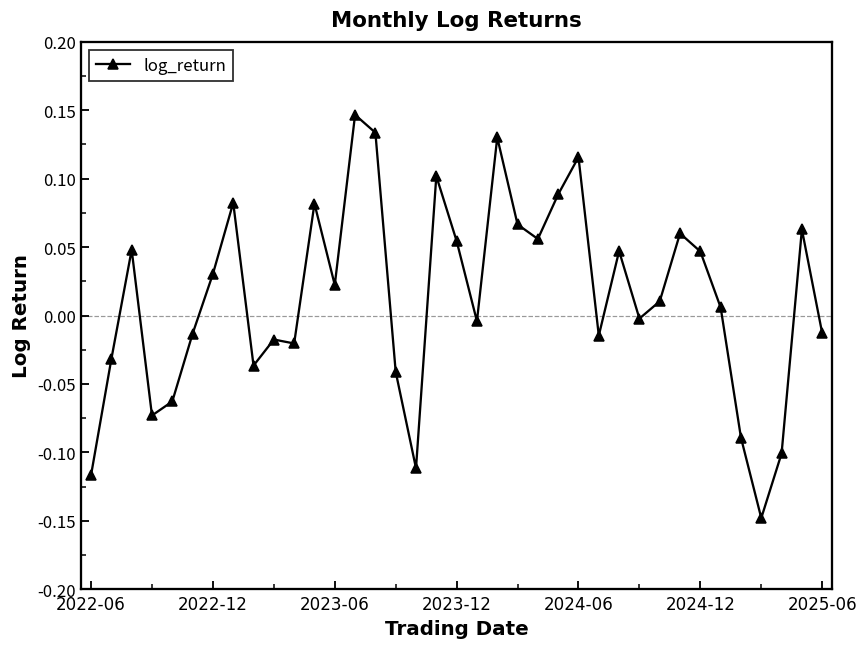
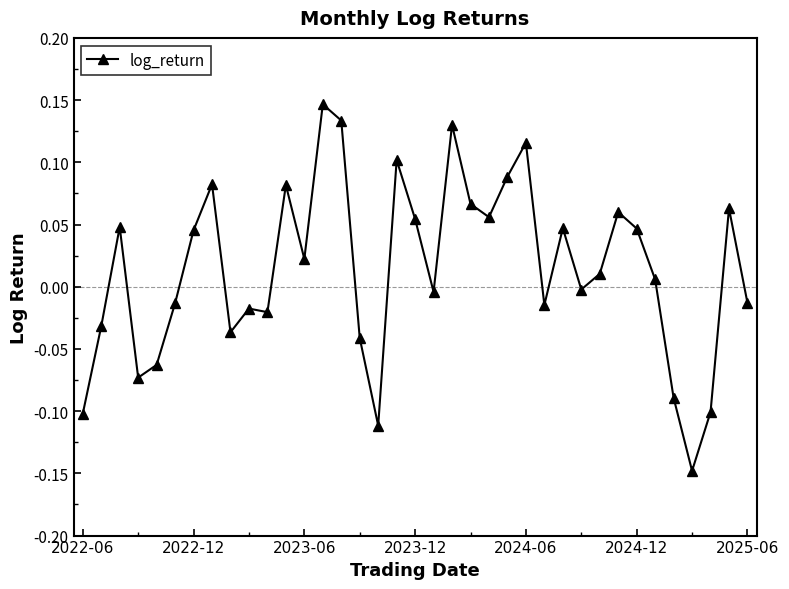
2022-06: -0.117 -> -0.102
2022-12: 0.030 -> 0.045
